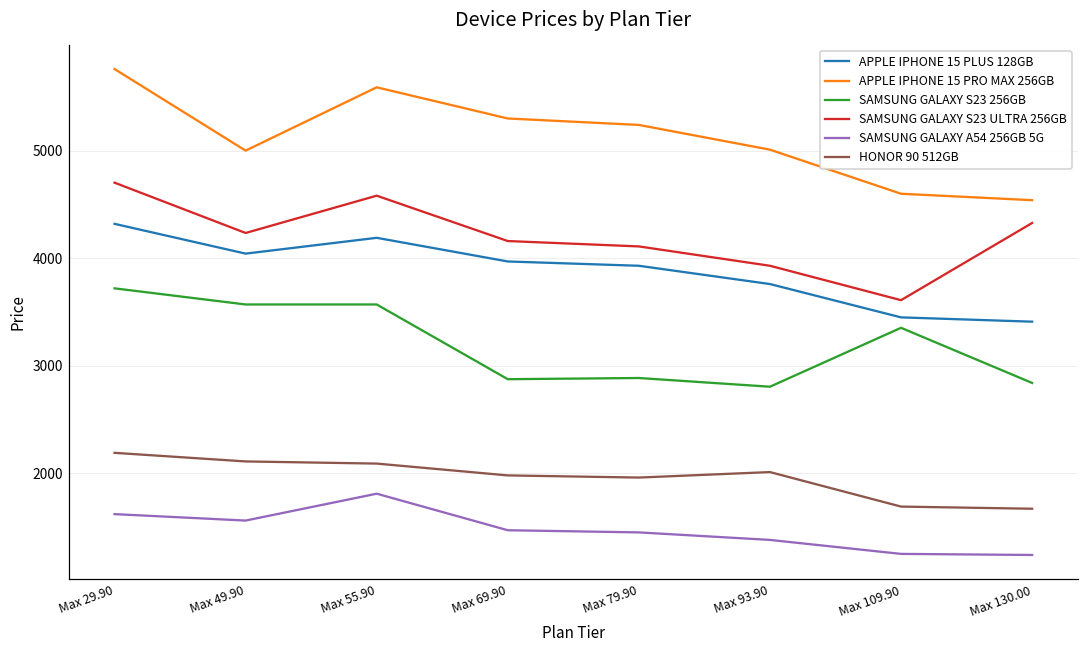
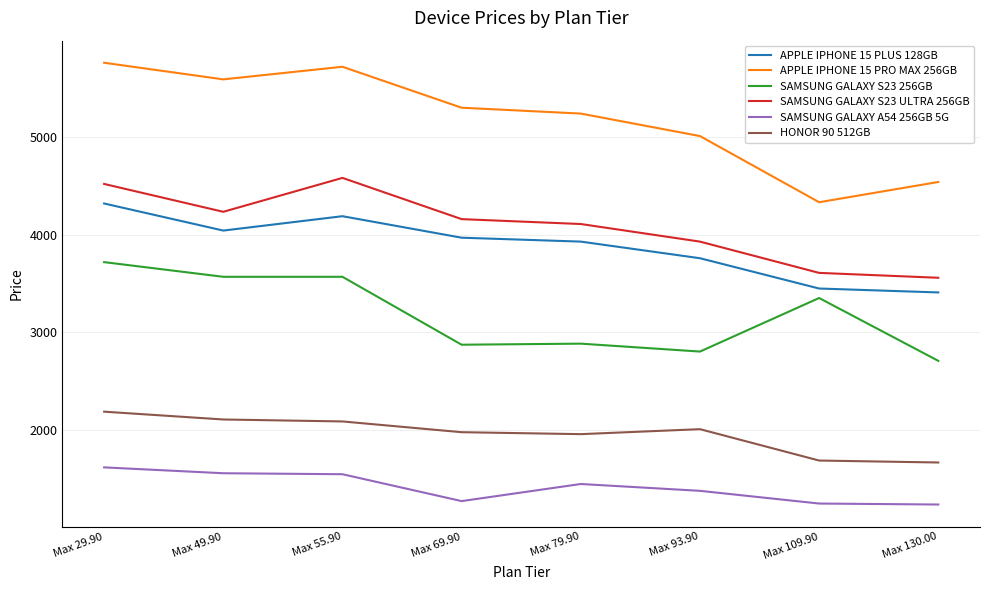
SAMSUNG GALAXY S23 ULTRA 256GB, Max 29.90: 4700 -> 4500
APPLE IPHONE 15 PRO MAX 256GB, Max 49.90: 5000 -> 5600
APPLE IPHONE 15 PRO MAX 256GB, Max 55.90: 5600 -> 5700
SAMSUNG GALAXY A54 256GB 5G, Max 55.90: 1800 -> 1500
SAMSUNG GALAXY A54 256GB 5G, Max 69.90: 1500 -> 1300
APPLE IPHONE 15 PRO MAX 256GB, Max 109.90: 4600 -> 4300
SAMSUNG GALAXY S23 256GB, Max 130.00: 2800 -> 2700
SAMSUNG GALAXY S23 ULTRA 256GB, Max 130.00: 4300 -> 3600
